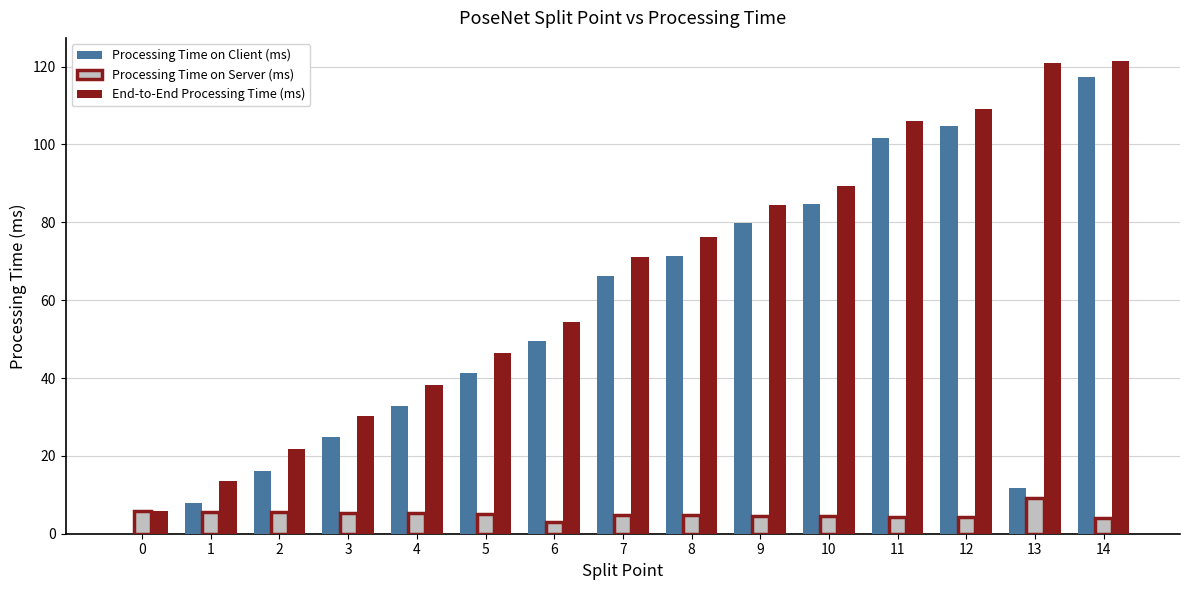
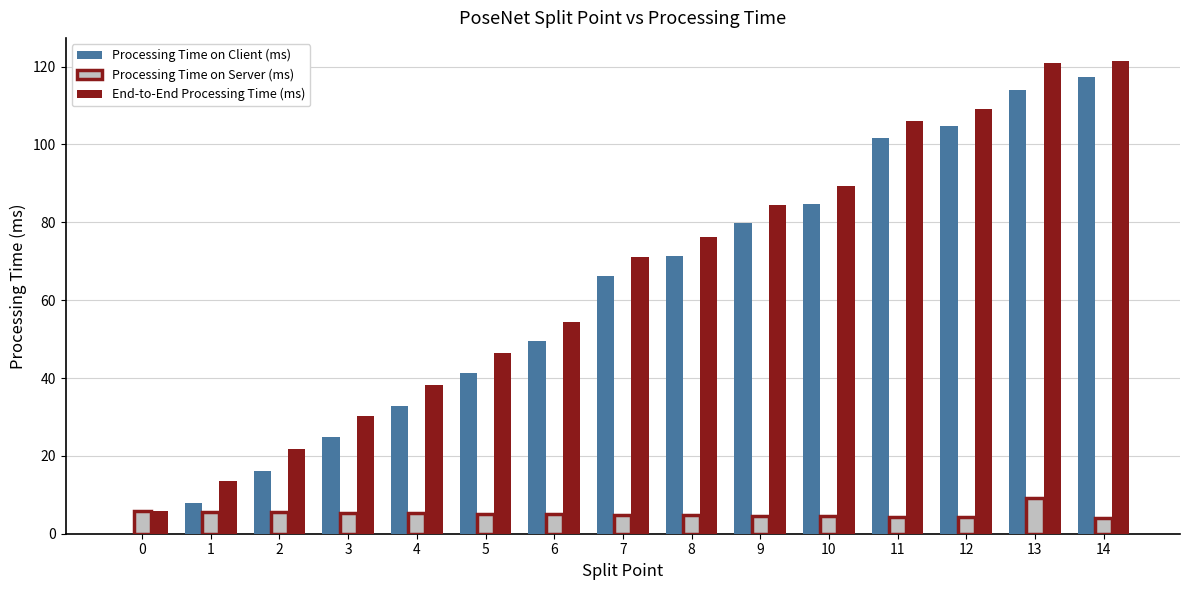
Processing Time on Server (ms), 6: 3 -> 5
Processing Time on Client (ms), 13: 12 -> 114
